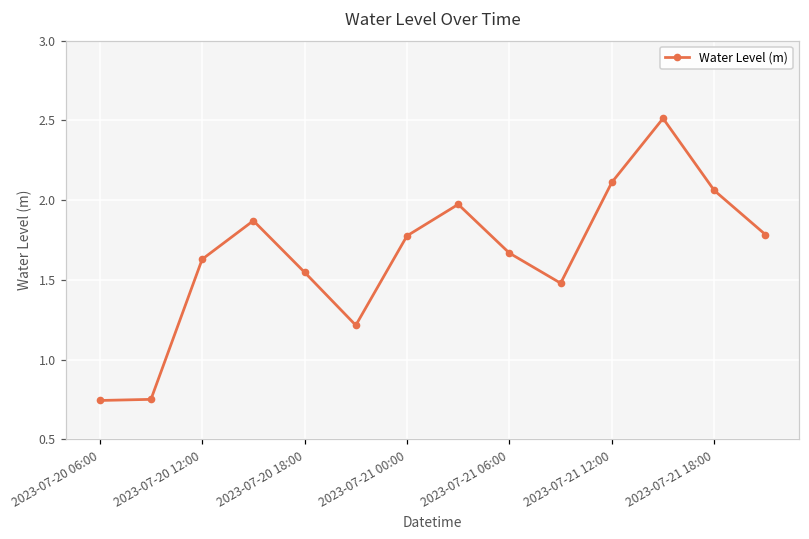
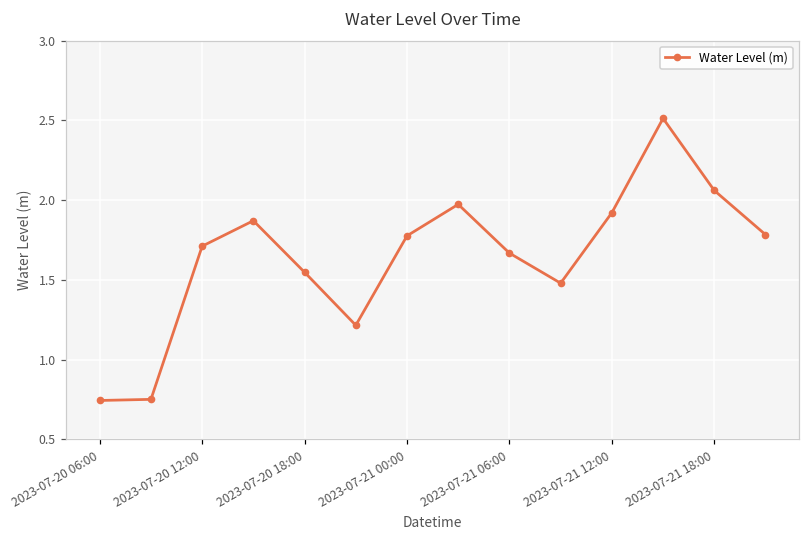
2023-07-20 12:00: 1.63 -> 1.71
2023-07-21 12:00: 2.11 -> 1.92
